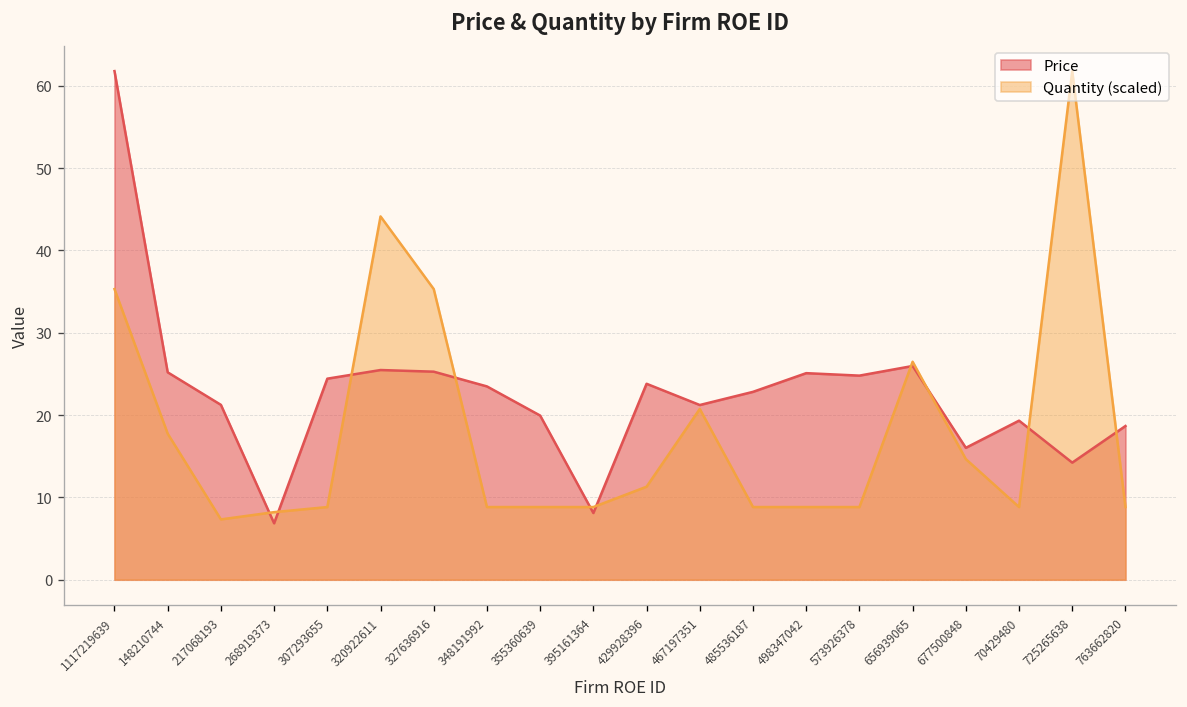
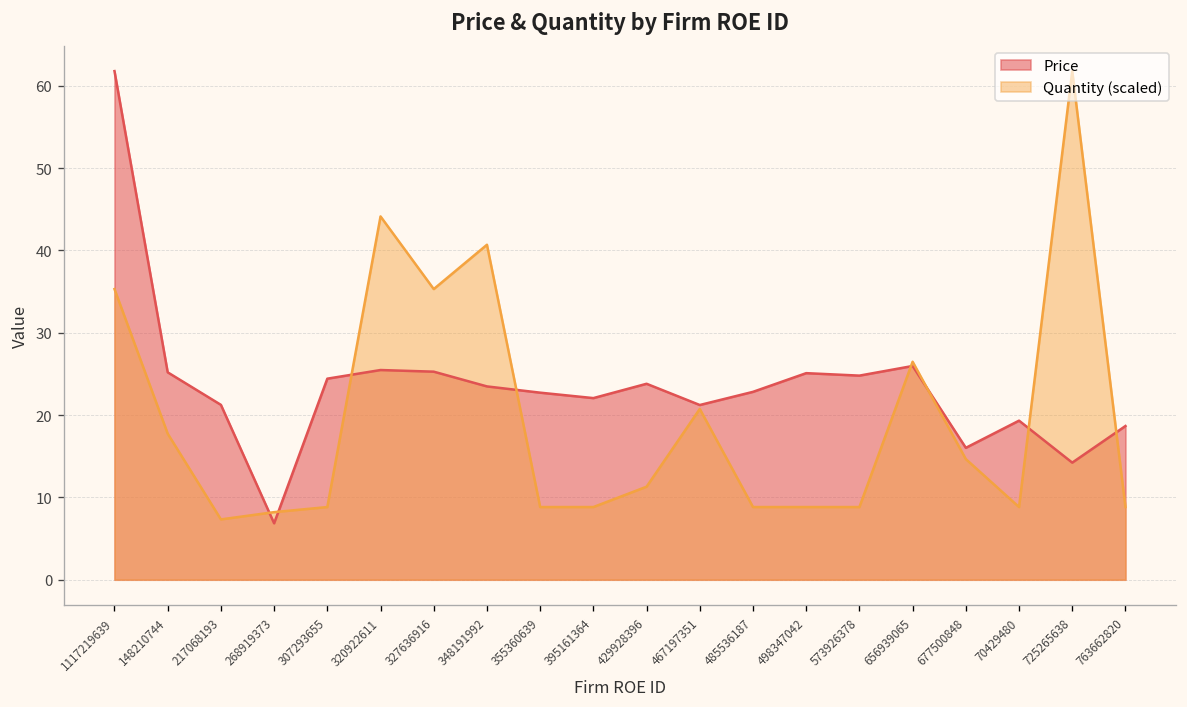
Quantity (scaled), 348191992: 9 -> 41
Price, 355360639: 20 -> 23
Price, 395161364: 8 -> 22
